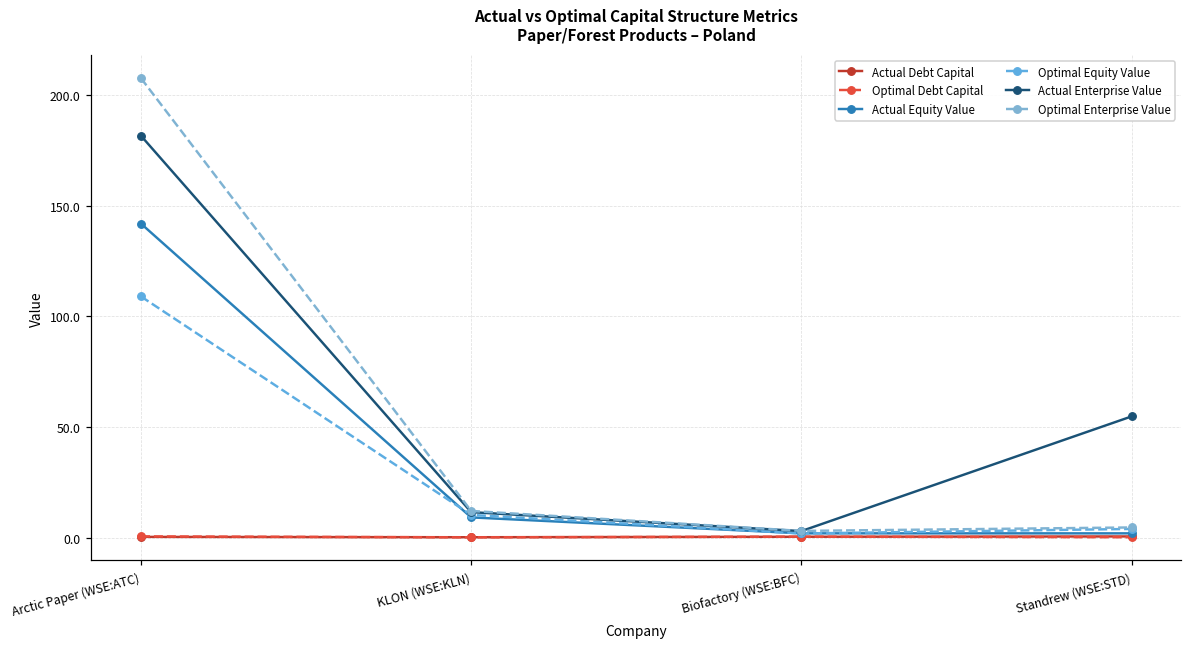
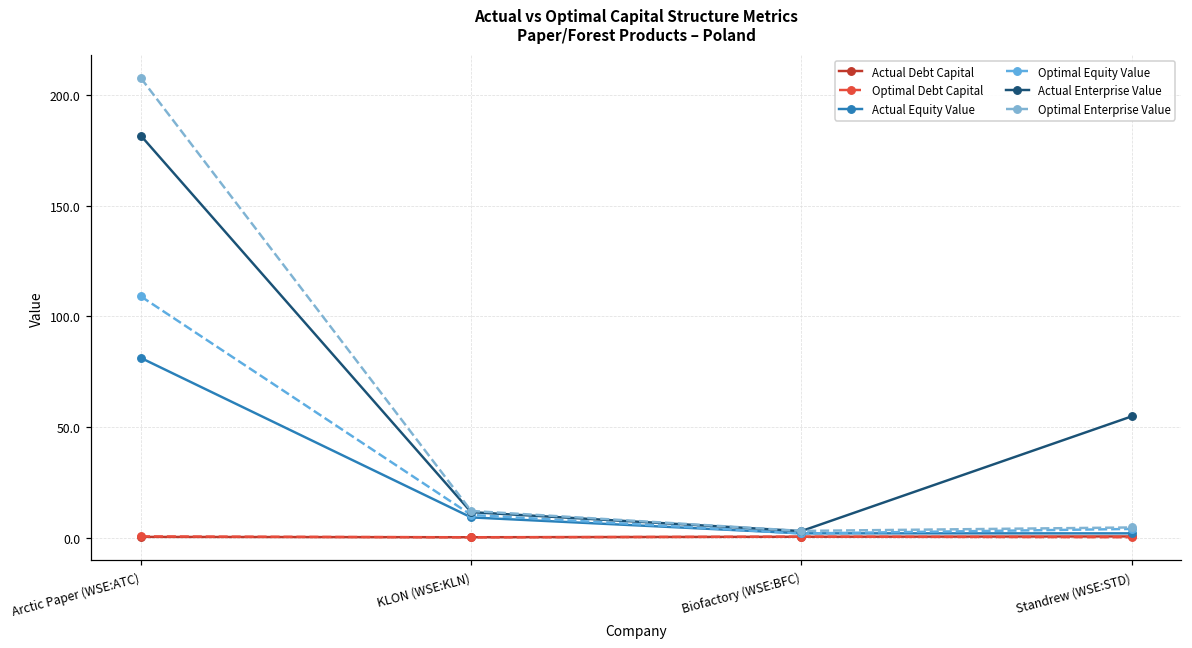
Actual Equity Value, Arctic Paper (WSE:ATC): 142 -> 81
